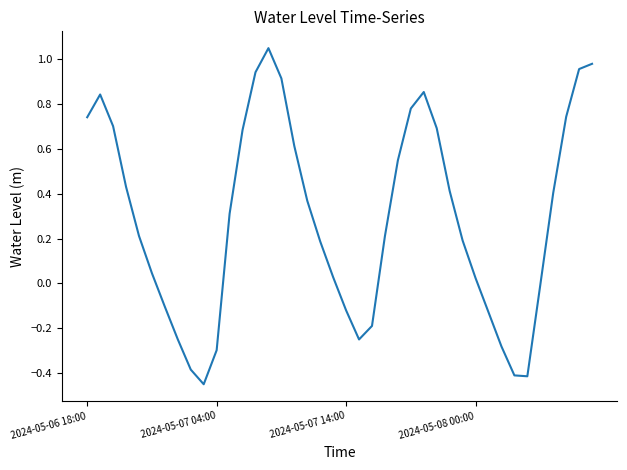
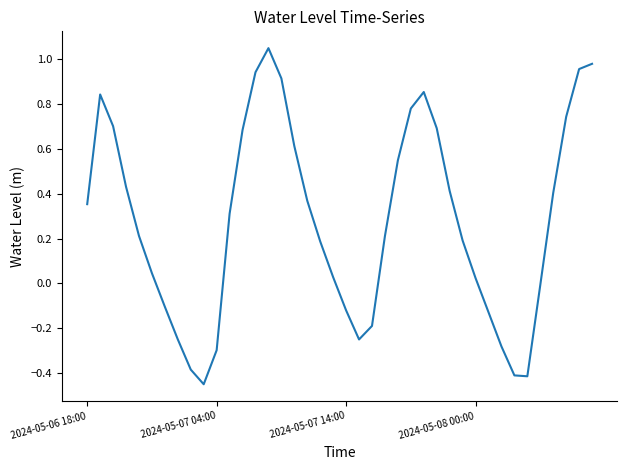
2024-05-06 18:00: 0.74 -> 0.35
